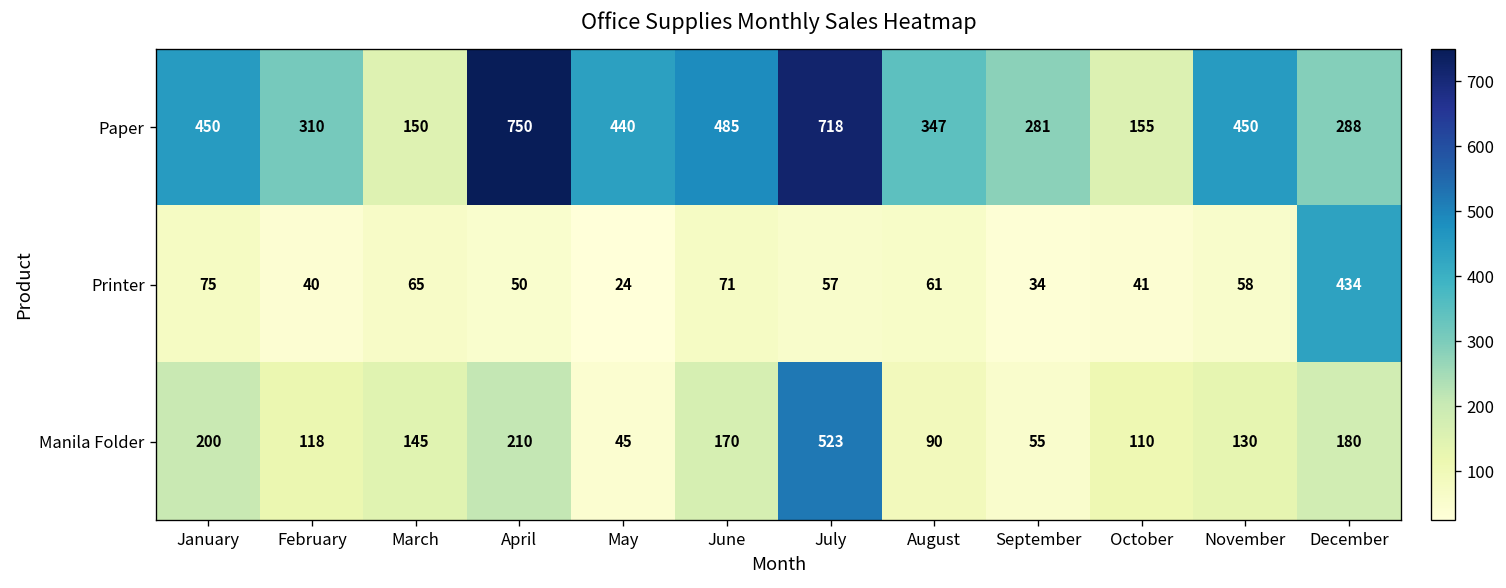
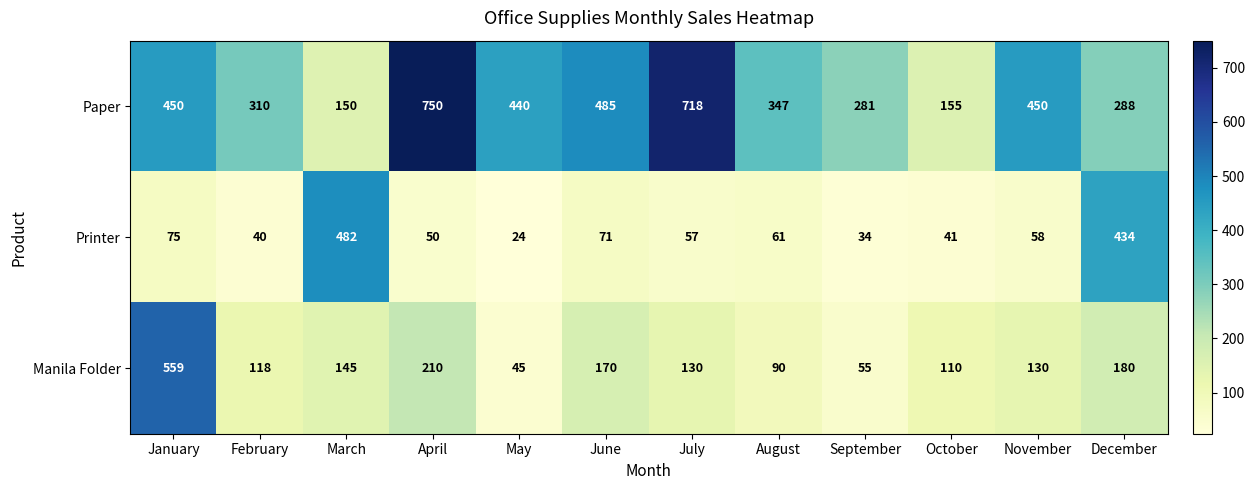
Printer, March: 65 -> 482
Manila Folder, January: 200 -> 559
Manila Folder, July: 523 -> 130
